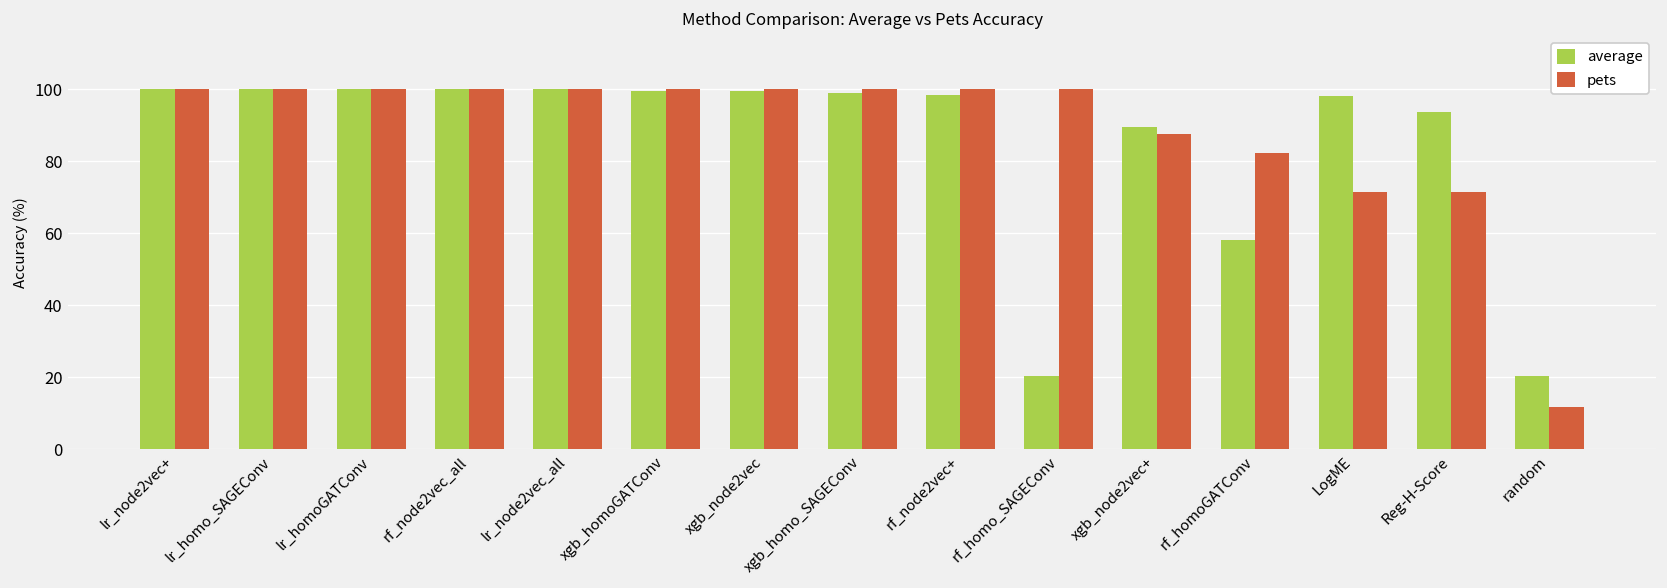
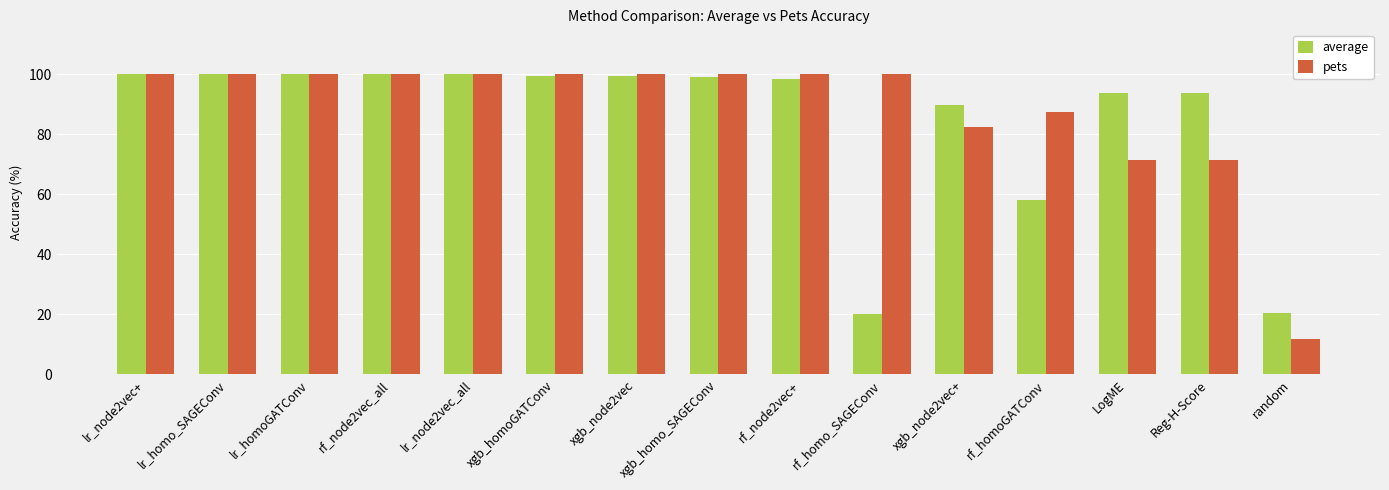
pets, xgb_node2vec+: 87 -> 82
pets, rf_homoGATConv: 82 -> 88
average, LogME: 98 -> 94
